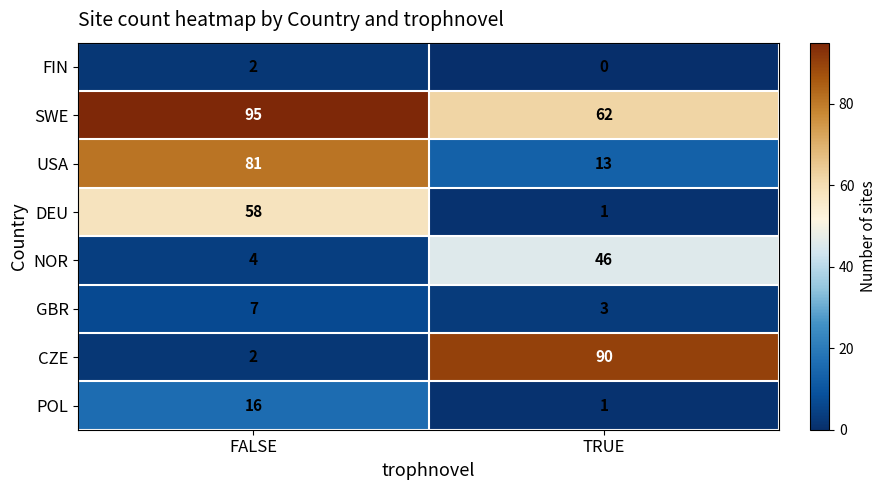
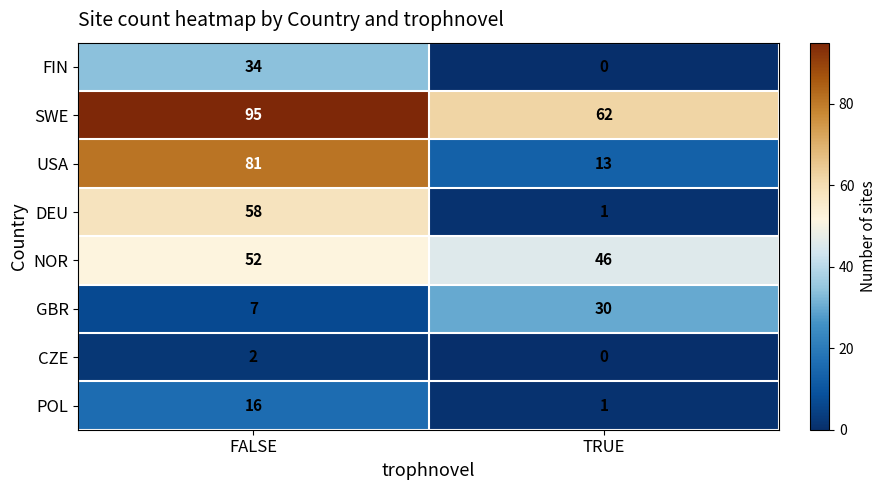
FIN, FALSE: 2 -> 34
NOR, FALSE: 4 -> 52
GBR, TRUE: 3 -> 30
CZE, TRUE: 90 -> 0
